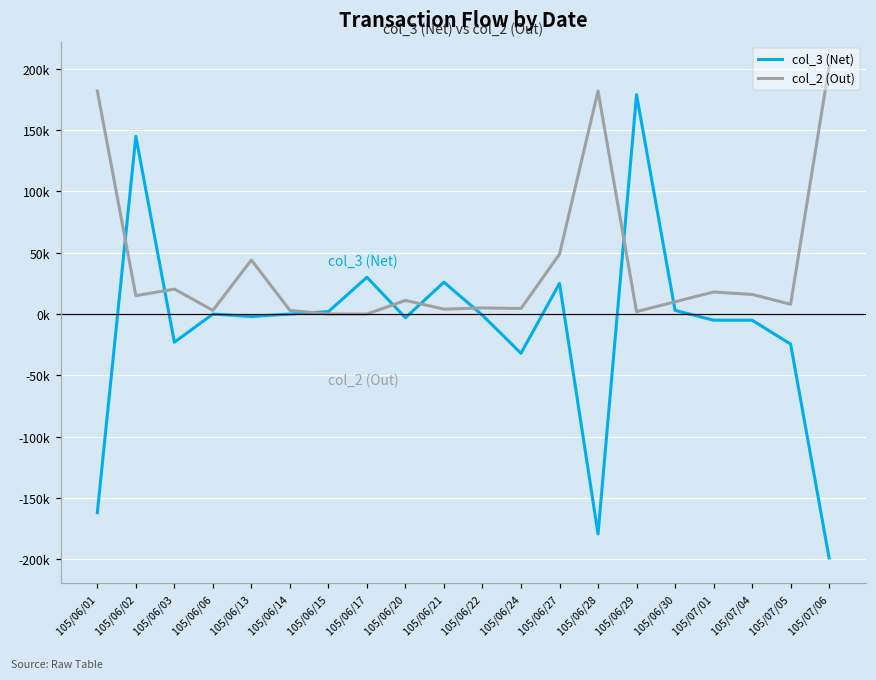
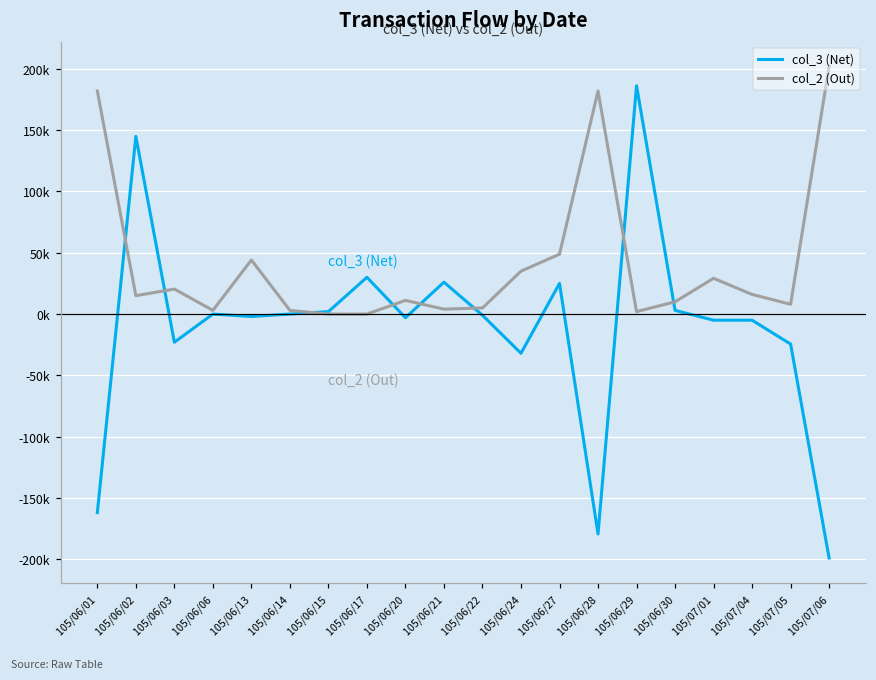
col_2 (Out), 105/06/24: 5000 -> 35000
col_3 (Net), 105/06/29: 179000 -> 186000
col_2 (Out), 105/07/01: 18000 -> 29000
